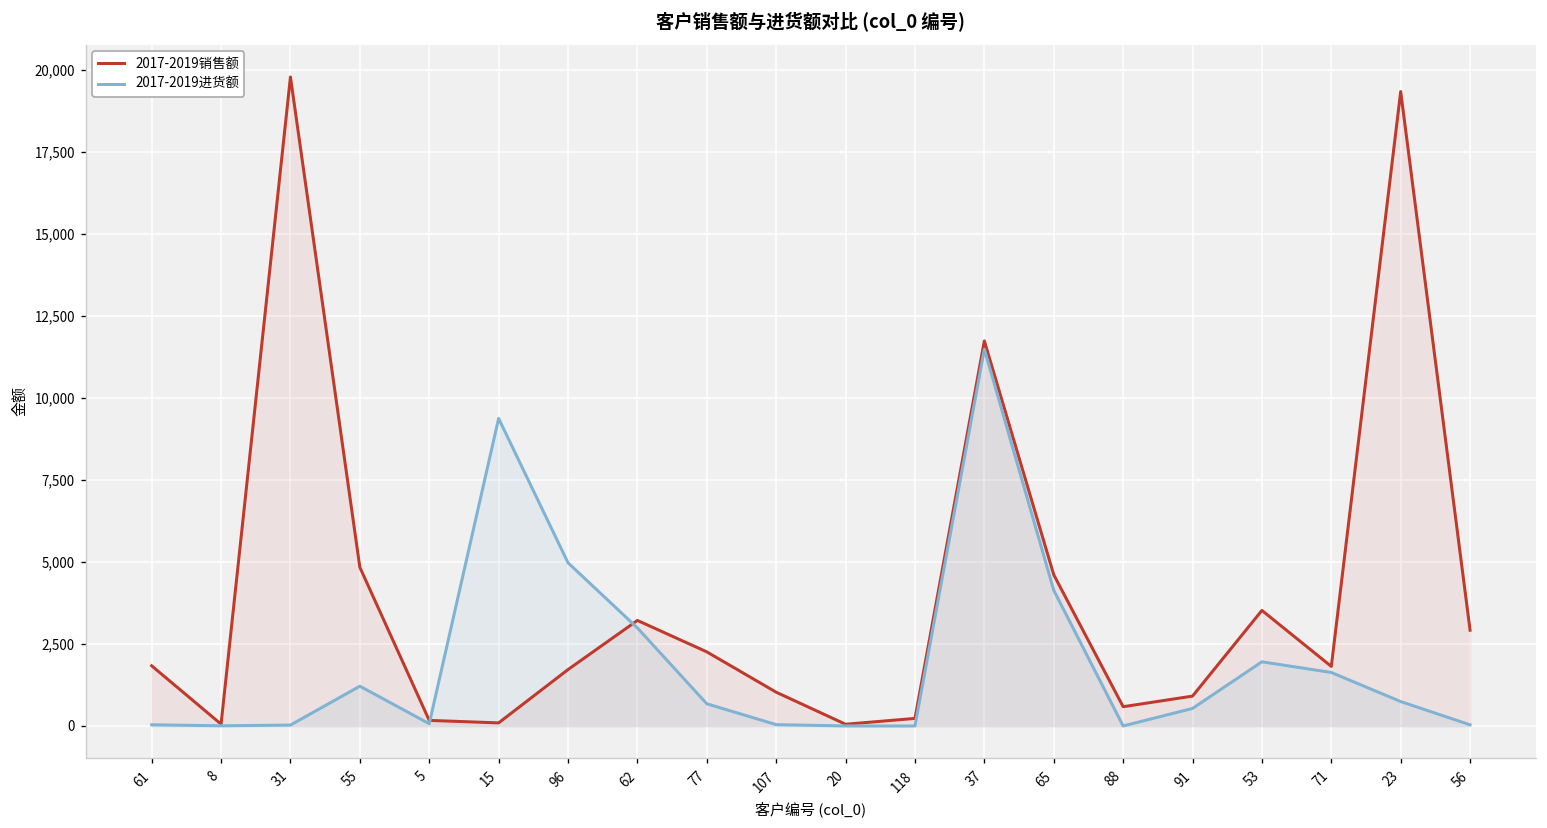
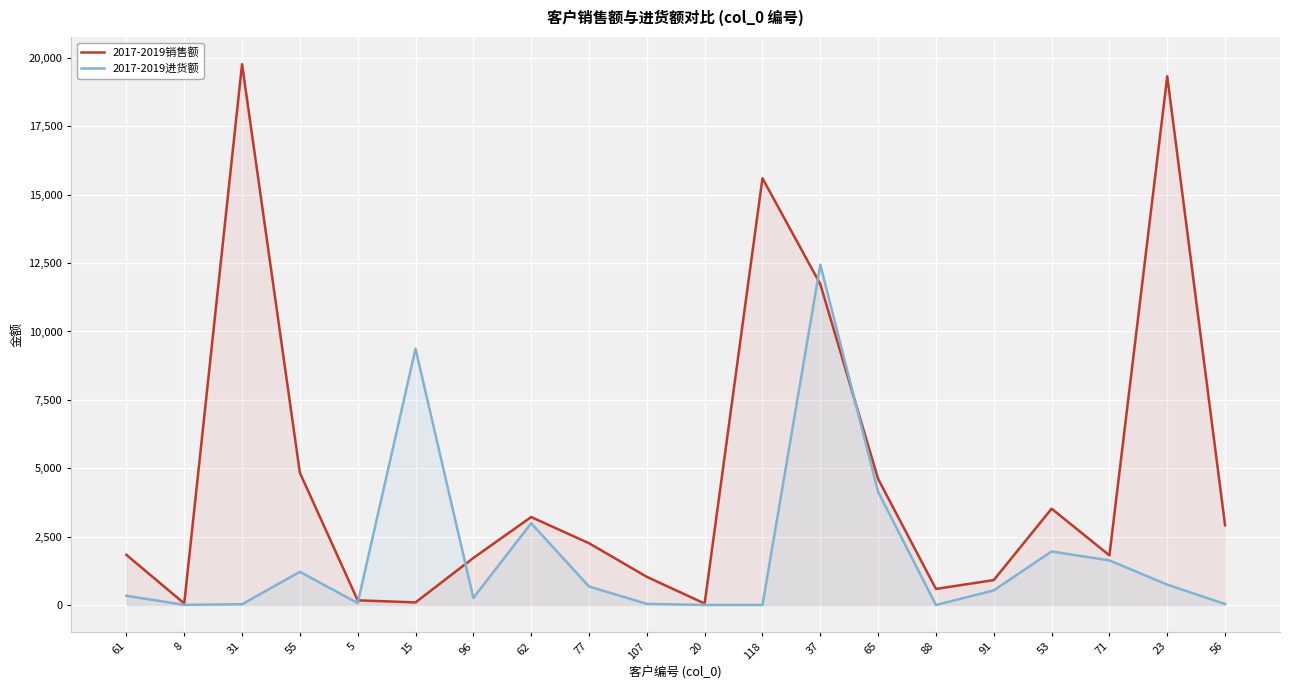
2017-2019进货额, 61: 0 -> 300
2017-2019进货额, 96: 5,000 -> 300
2017-2019销售额, 118: 200 -> 15,600
2017-2019进货额, 37: 11,500 -> 12,400
